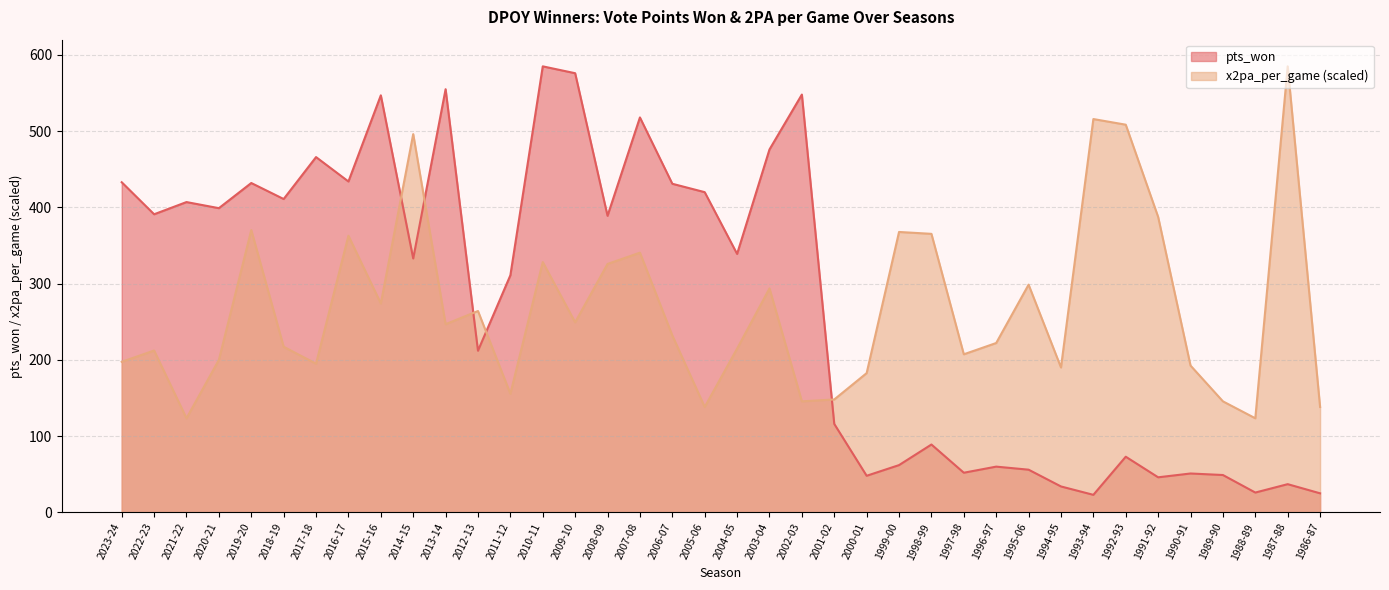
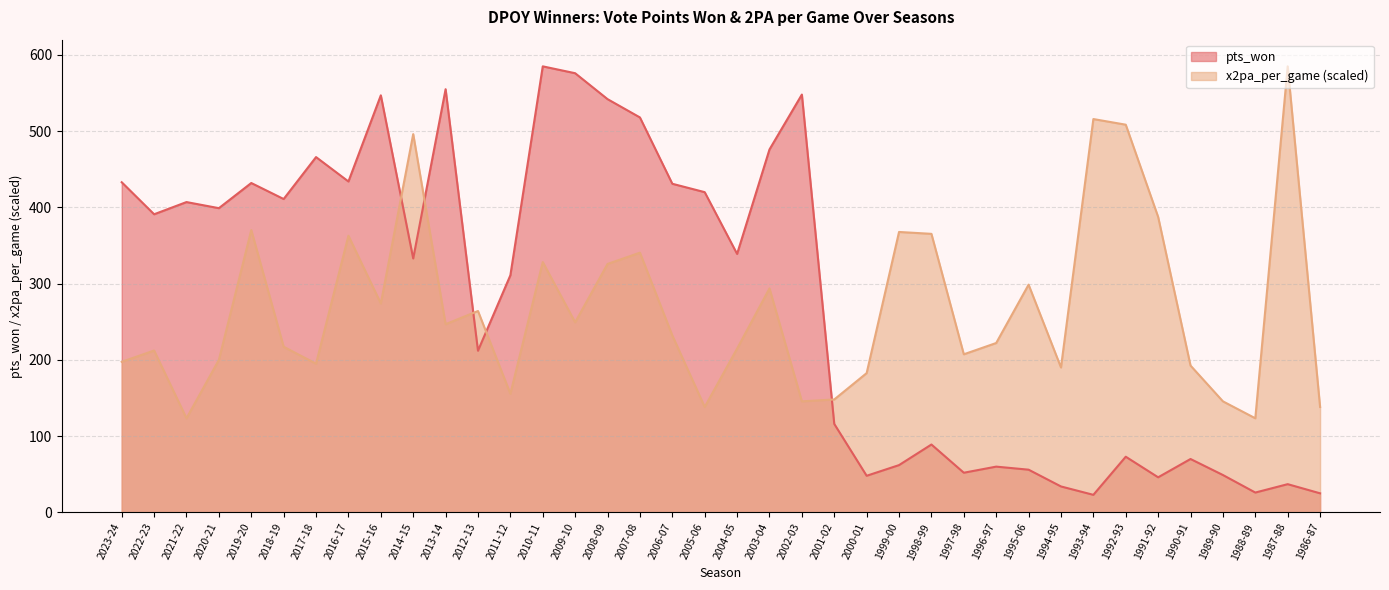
pts_won, 2008-09: 390 -> 540
pts_won, 1990-91: 50 -> 70
